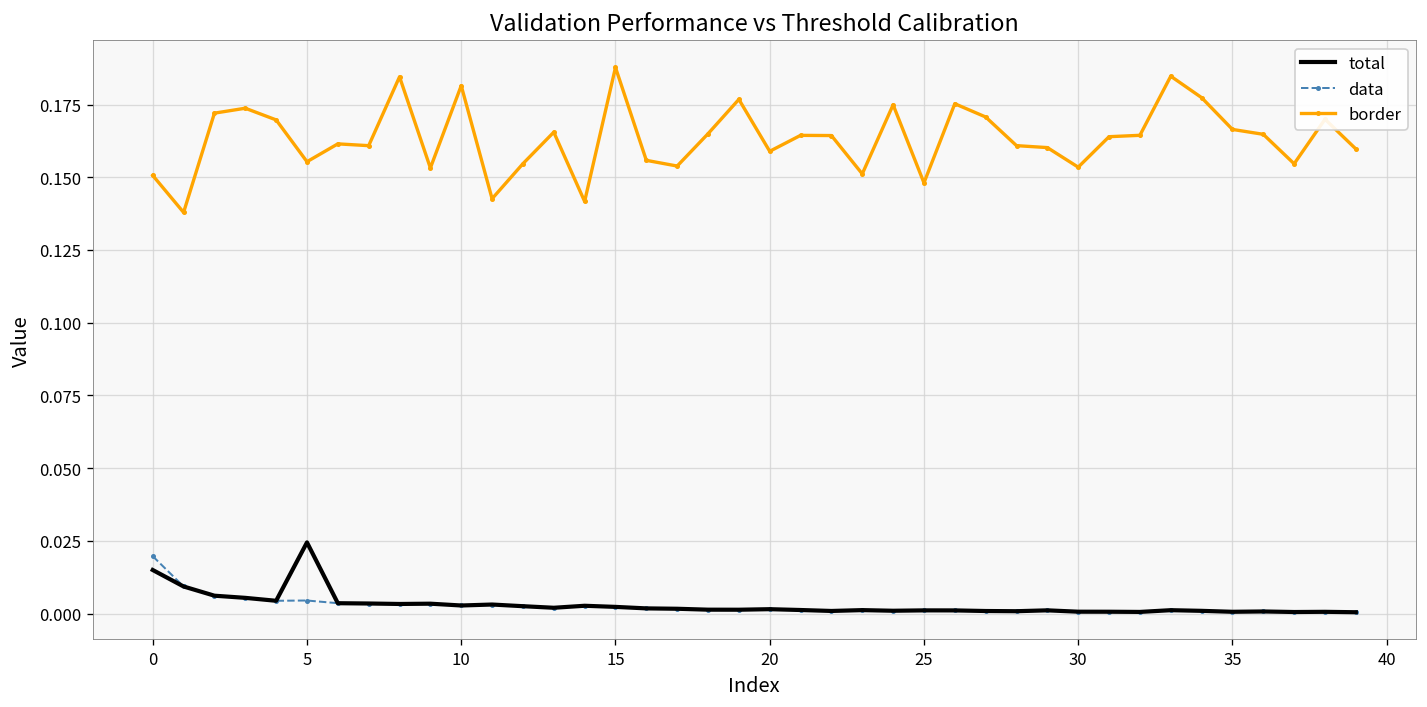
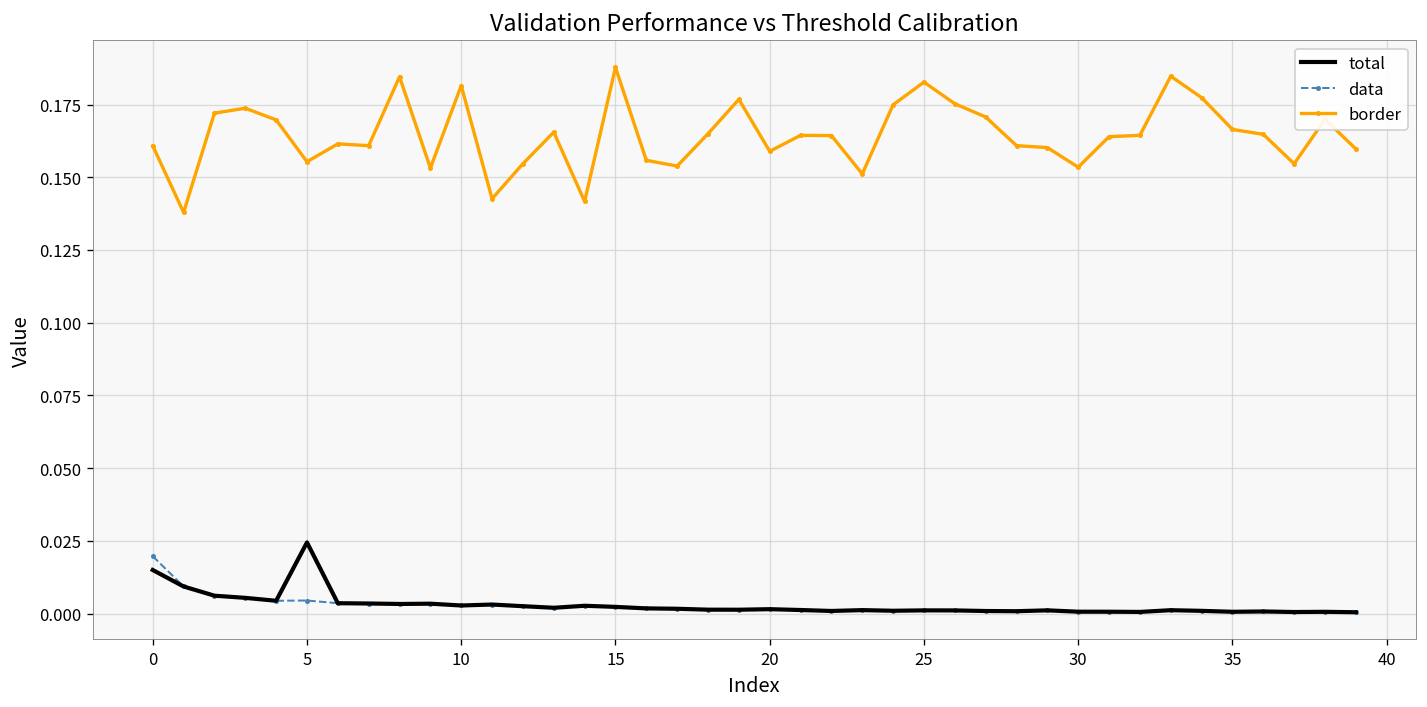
border, 0: 0.151 -> 0.161
border, 25: 0.148 -> 0.183
